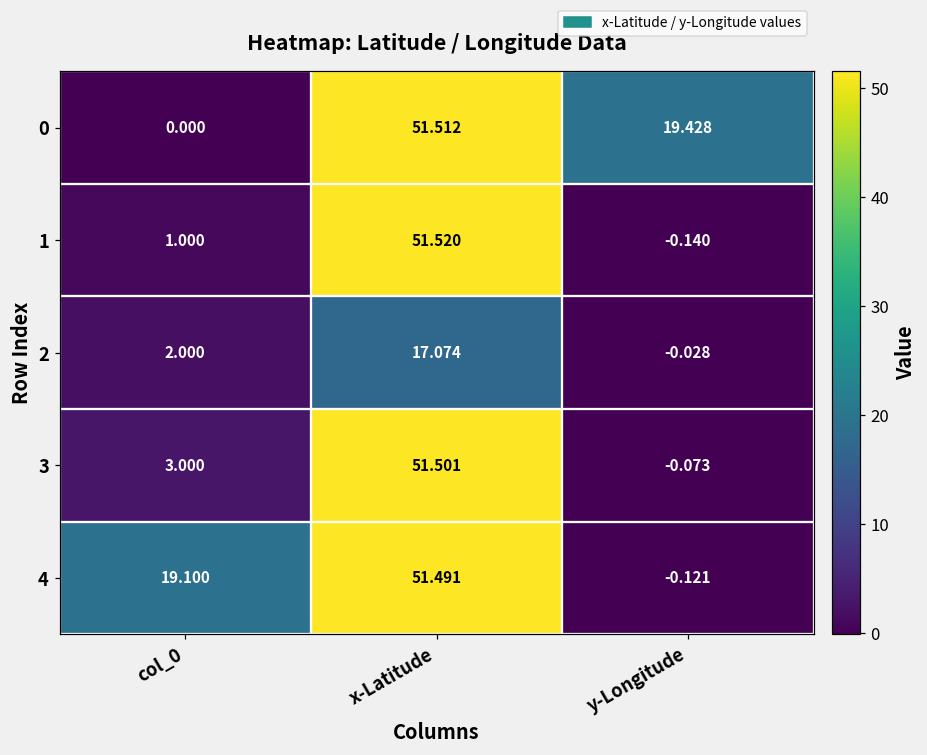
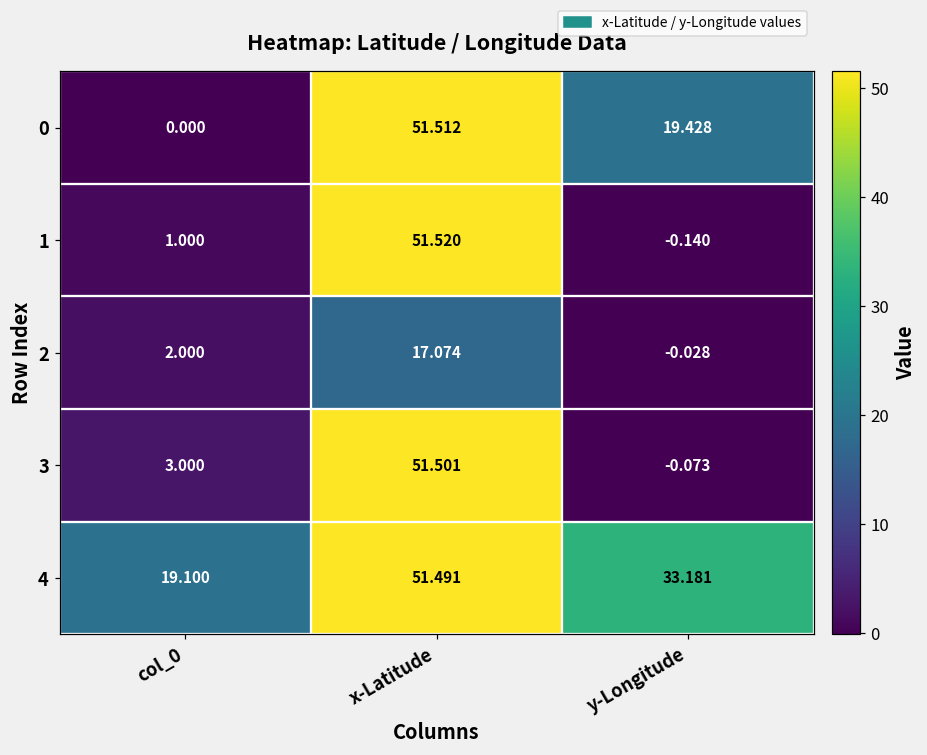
4, y-Longitude: -0.121 -> 33.181
